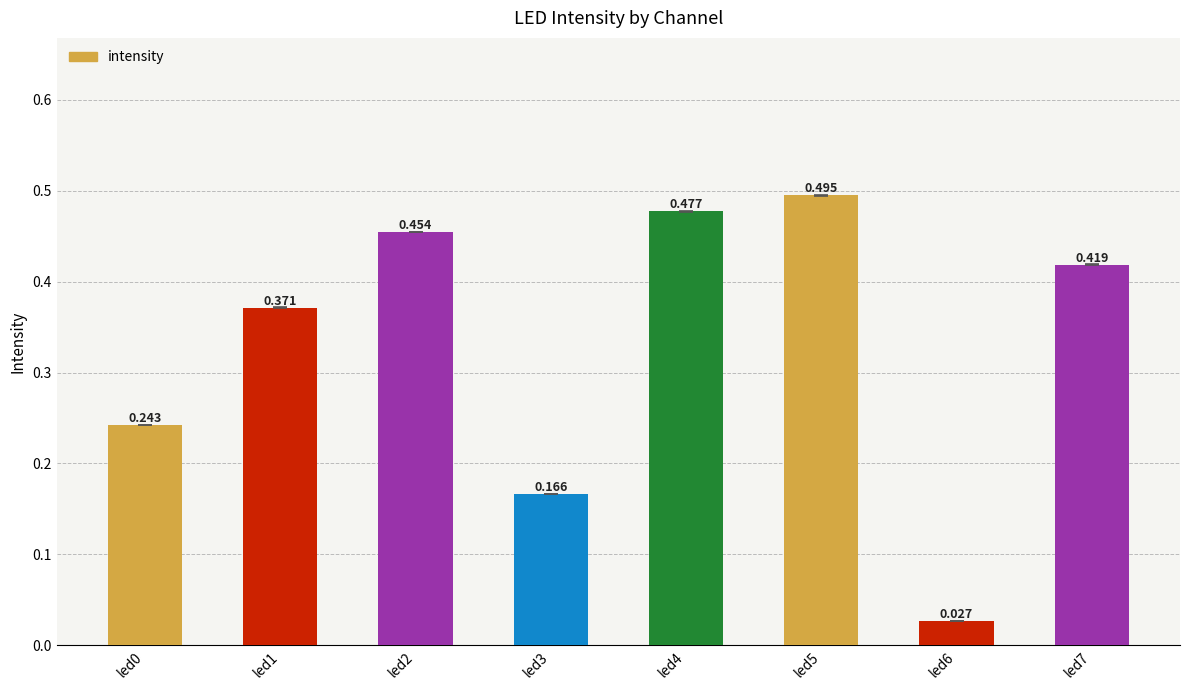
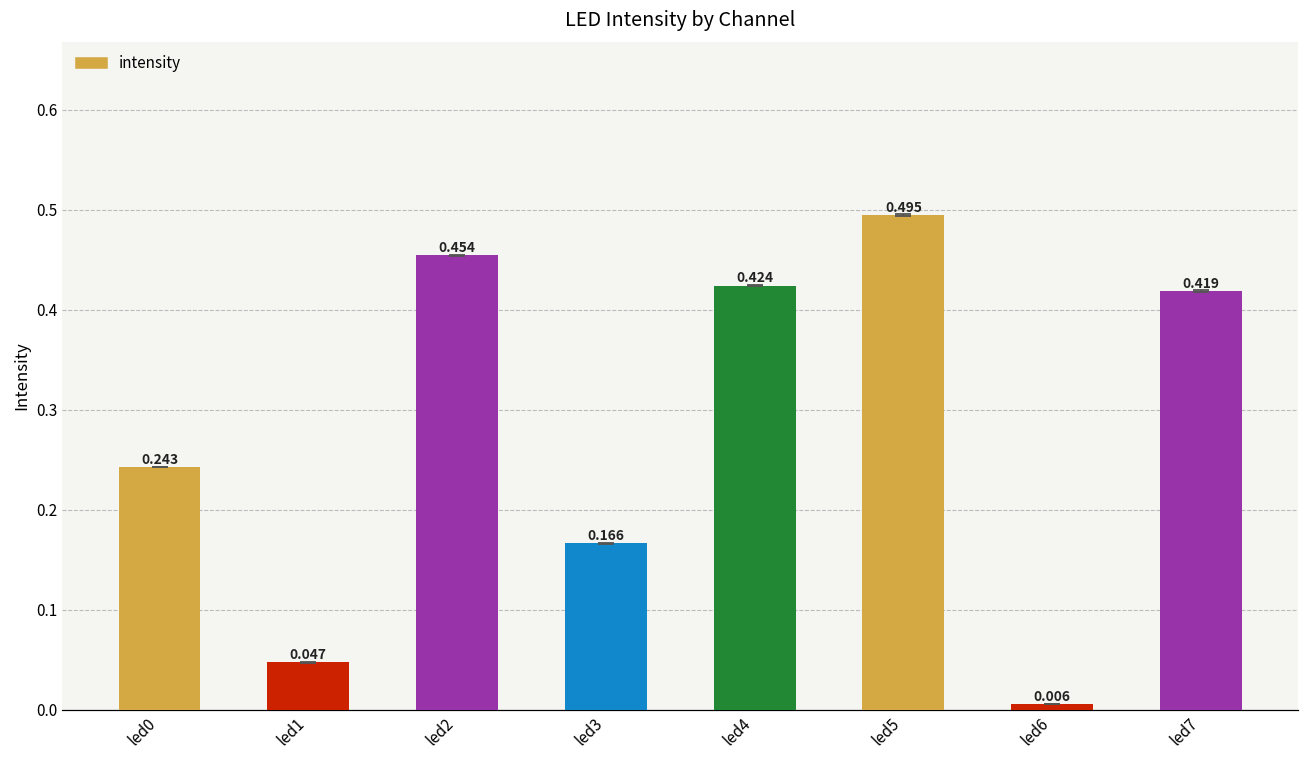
intensity, led1: 0.371 -> 0.047
intensity, led4: 0.477 -> 0.424
intensity, led6: 0.027 -> 0.006
